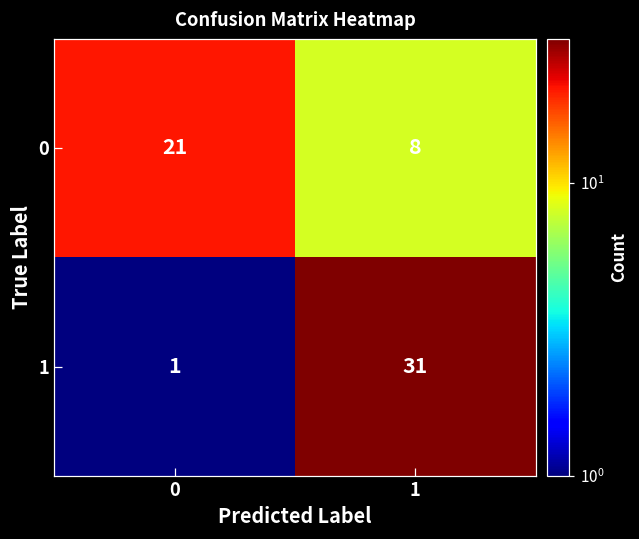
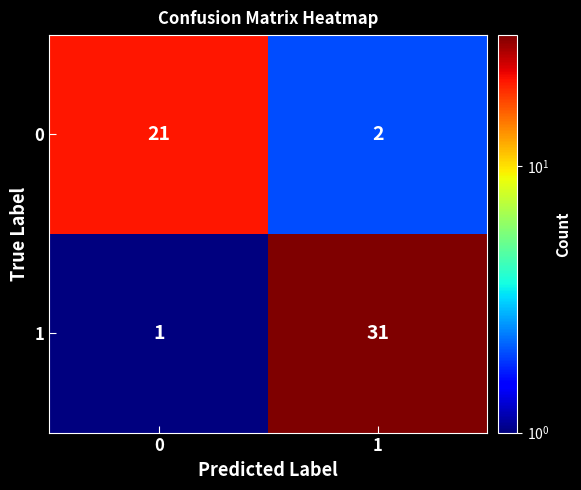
0, 1: 8 -> 2
